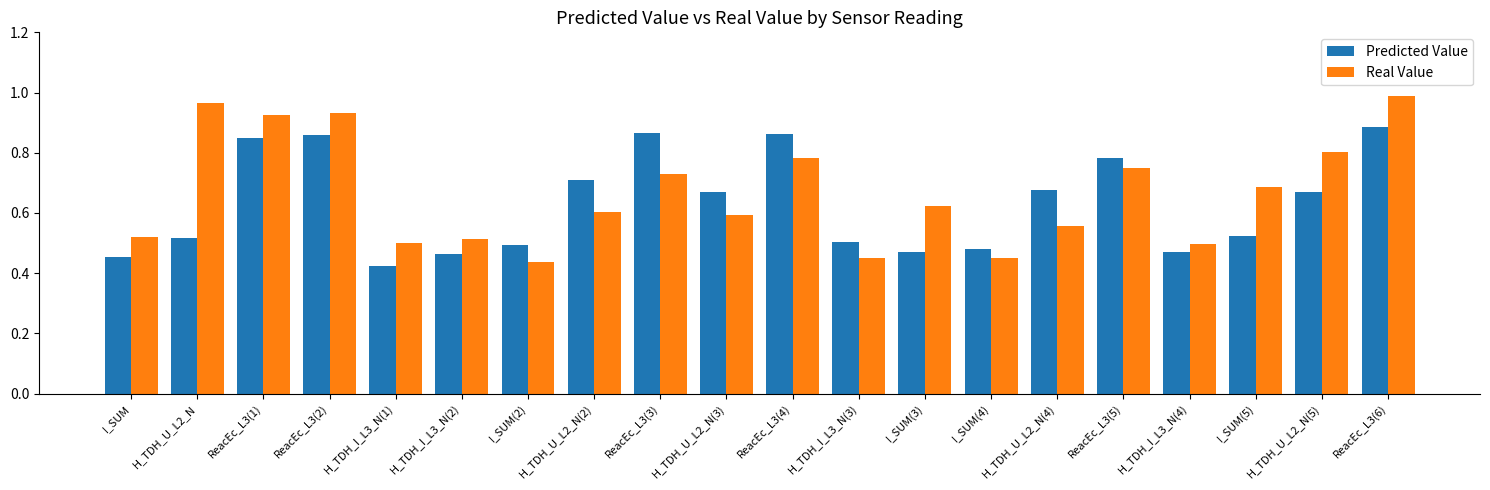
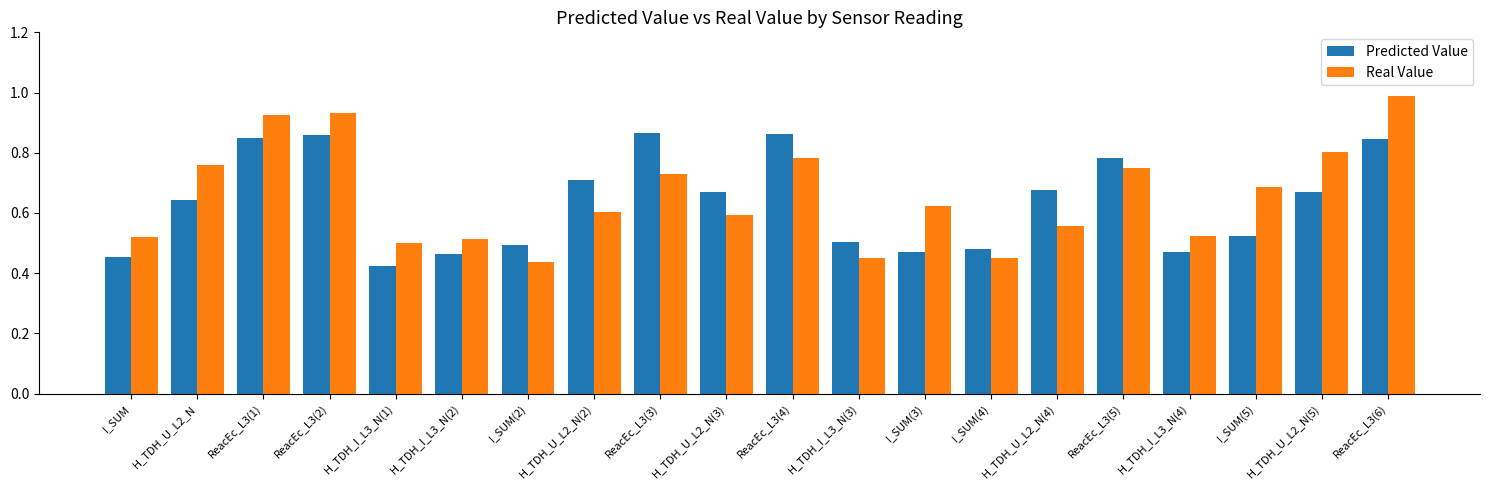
Predicted Value, H_TDH_U_L2_N: 0.52 -> 0.64
Real Value, H_TDH_U_L2_N: 0.96 -> 0.76
Real Value, H_TDH_I_L3_N(4): 0.50 -> 0.52
Predicted Value, ReacEc_L3(6): 0.89 -> 0.85
